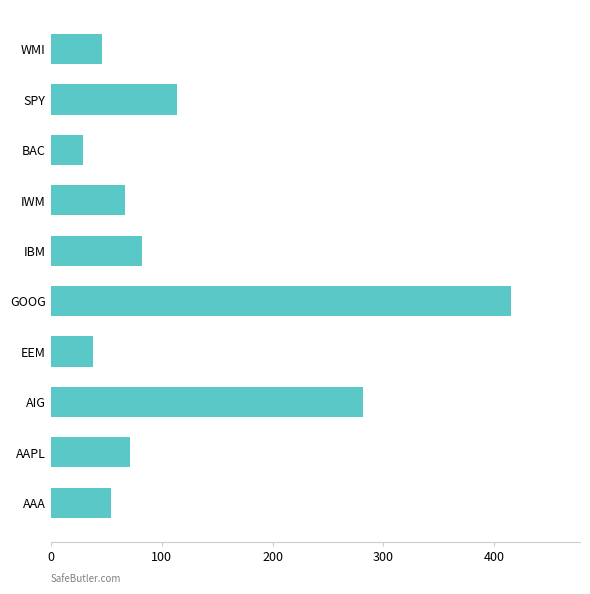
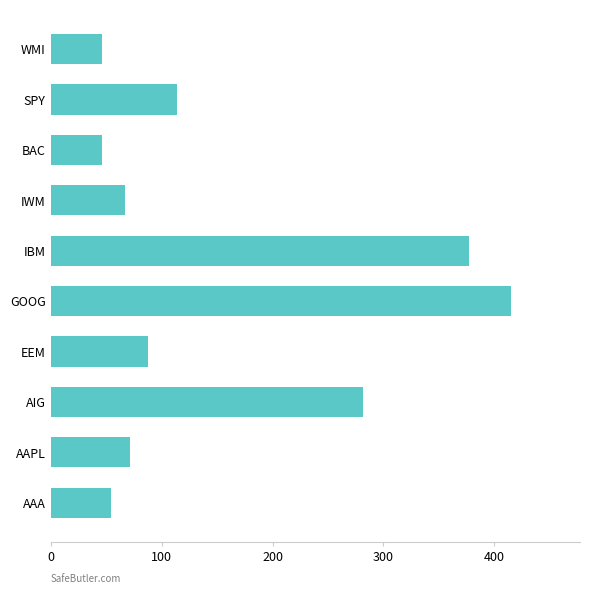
BAC: 29 -> 46
IBM: 82 -> 377
EEM: 39 -> 88
